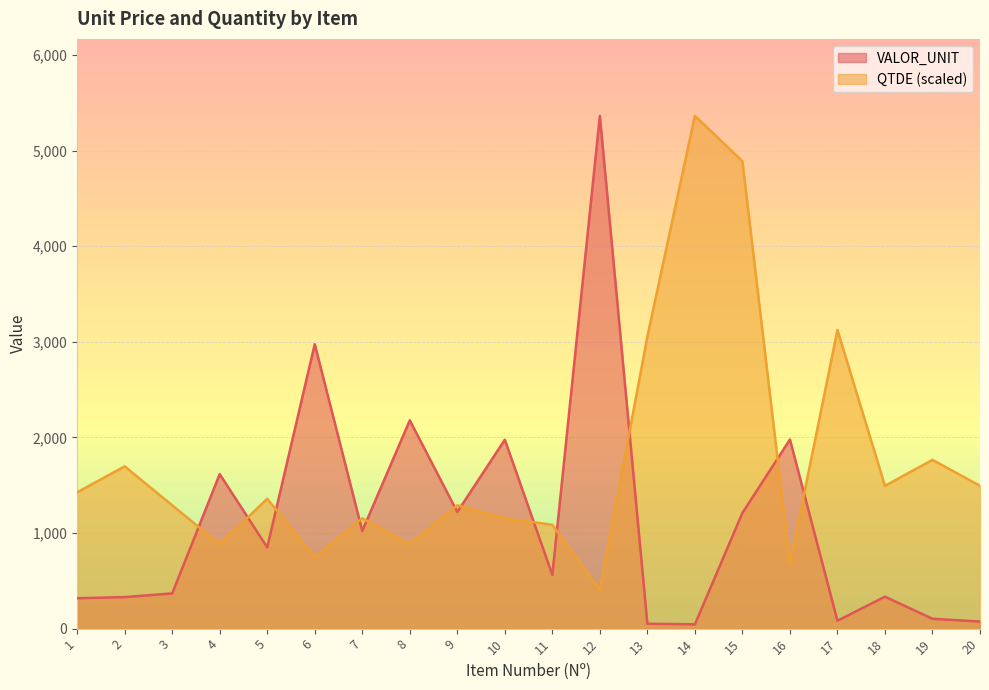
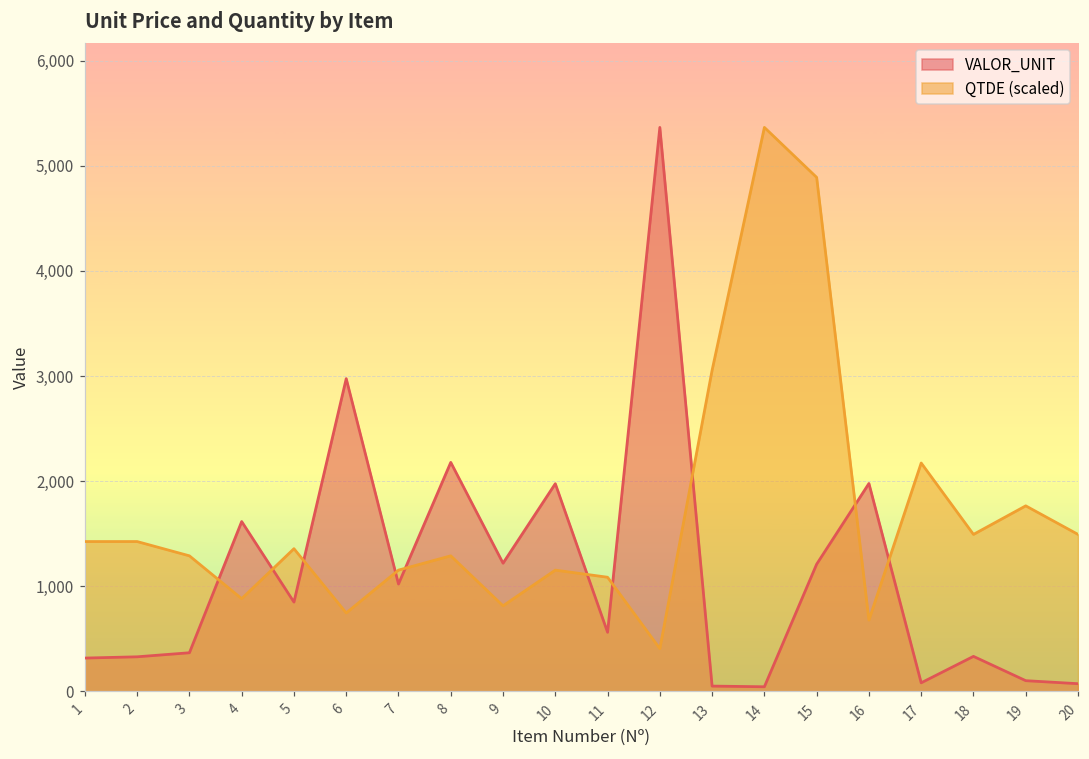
QTDE (scaled), 2: 1,700 -> 1,400
QTDE (scaled), 8: 900 -> 1,300
QTDE (scaled), 9: 1,300 -> 800
QTDE (scaled), 17: 3,100 -> 2,200
